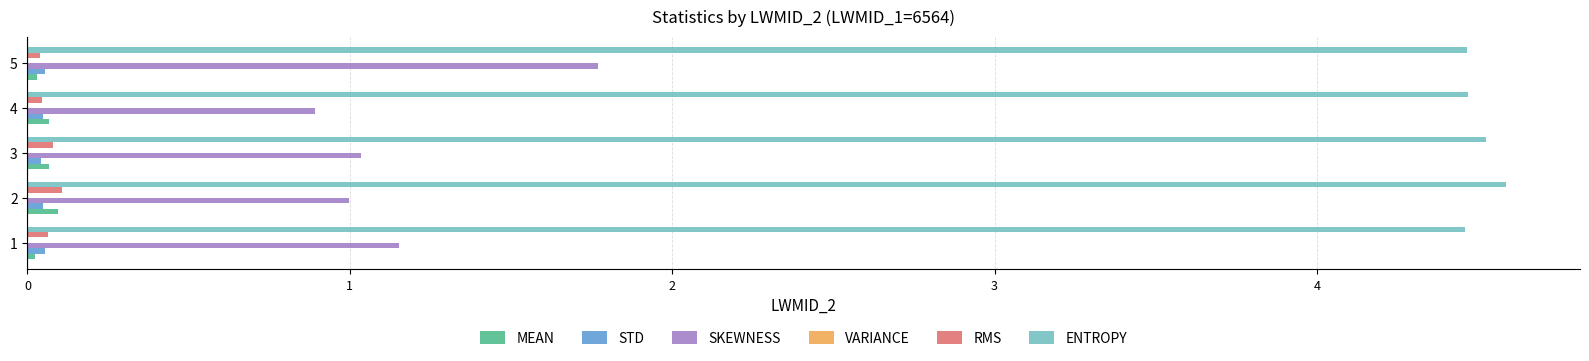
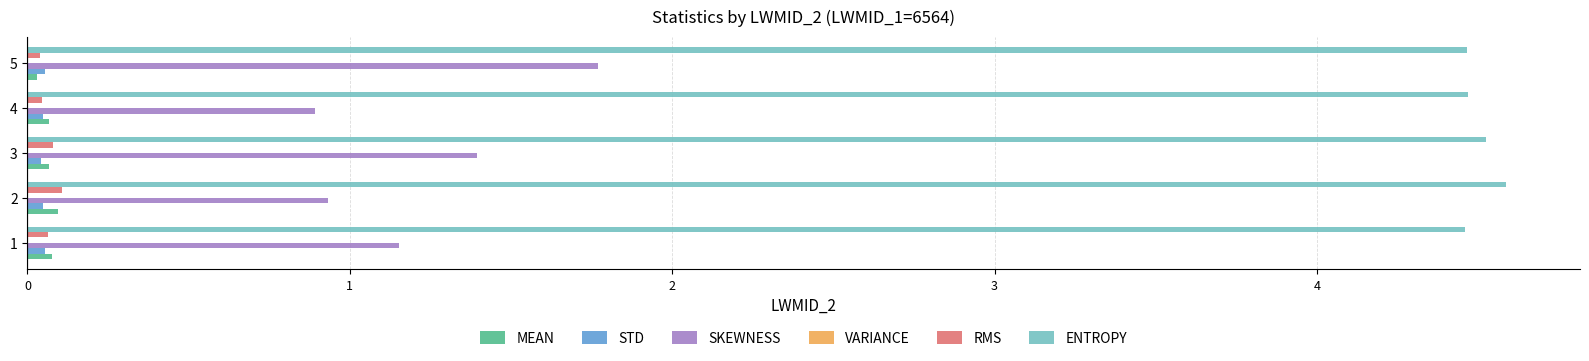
SKEWNESS, 3: 1.04 -> 1.40
SKEWNESS, 2: 1.00 -> 0.93
MEAN, 1: 0.02 -> 0.08
